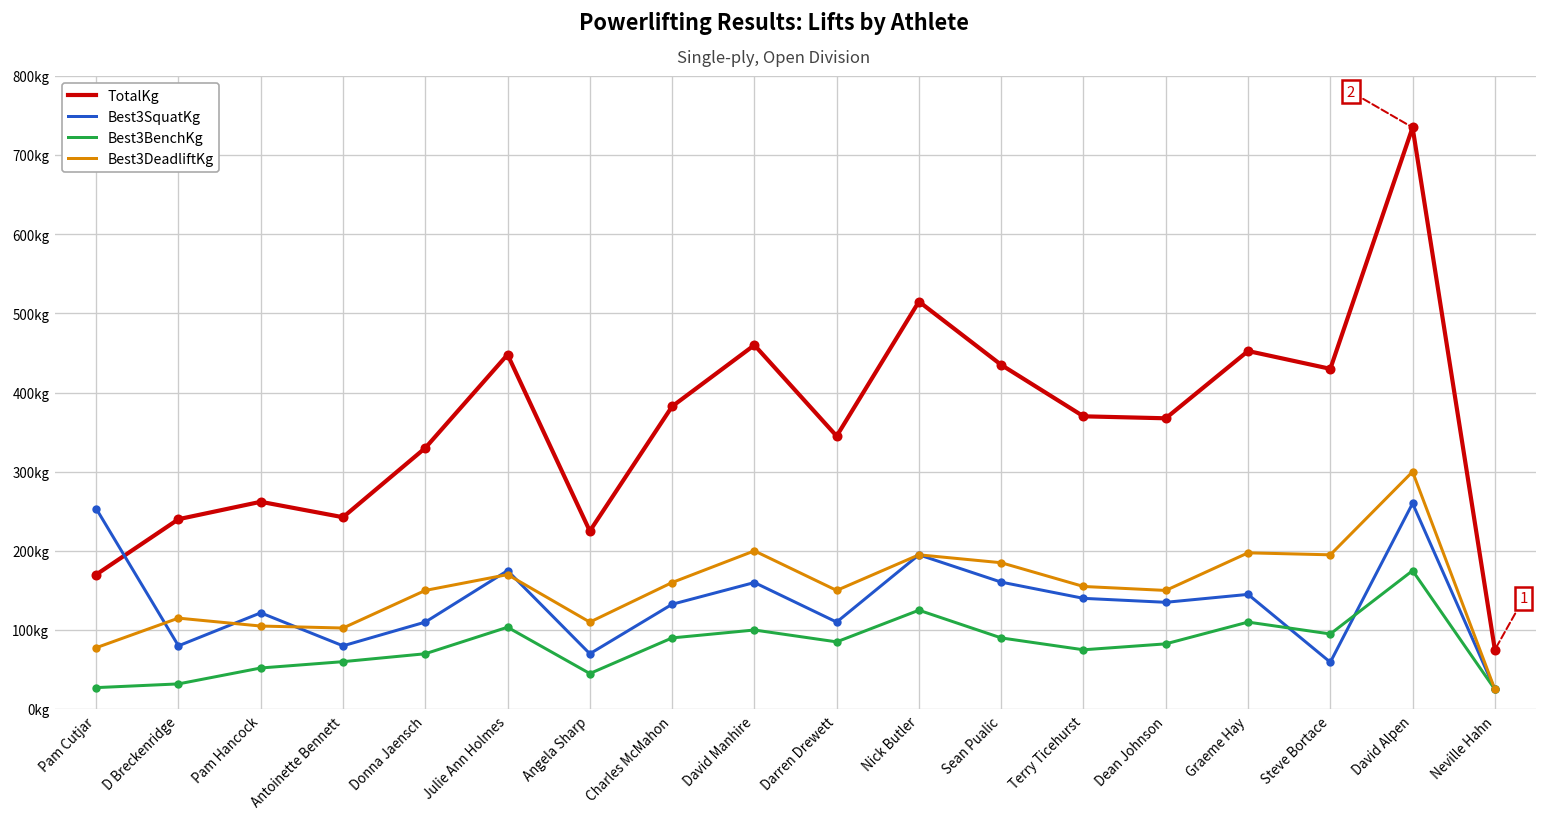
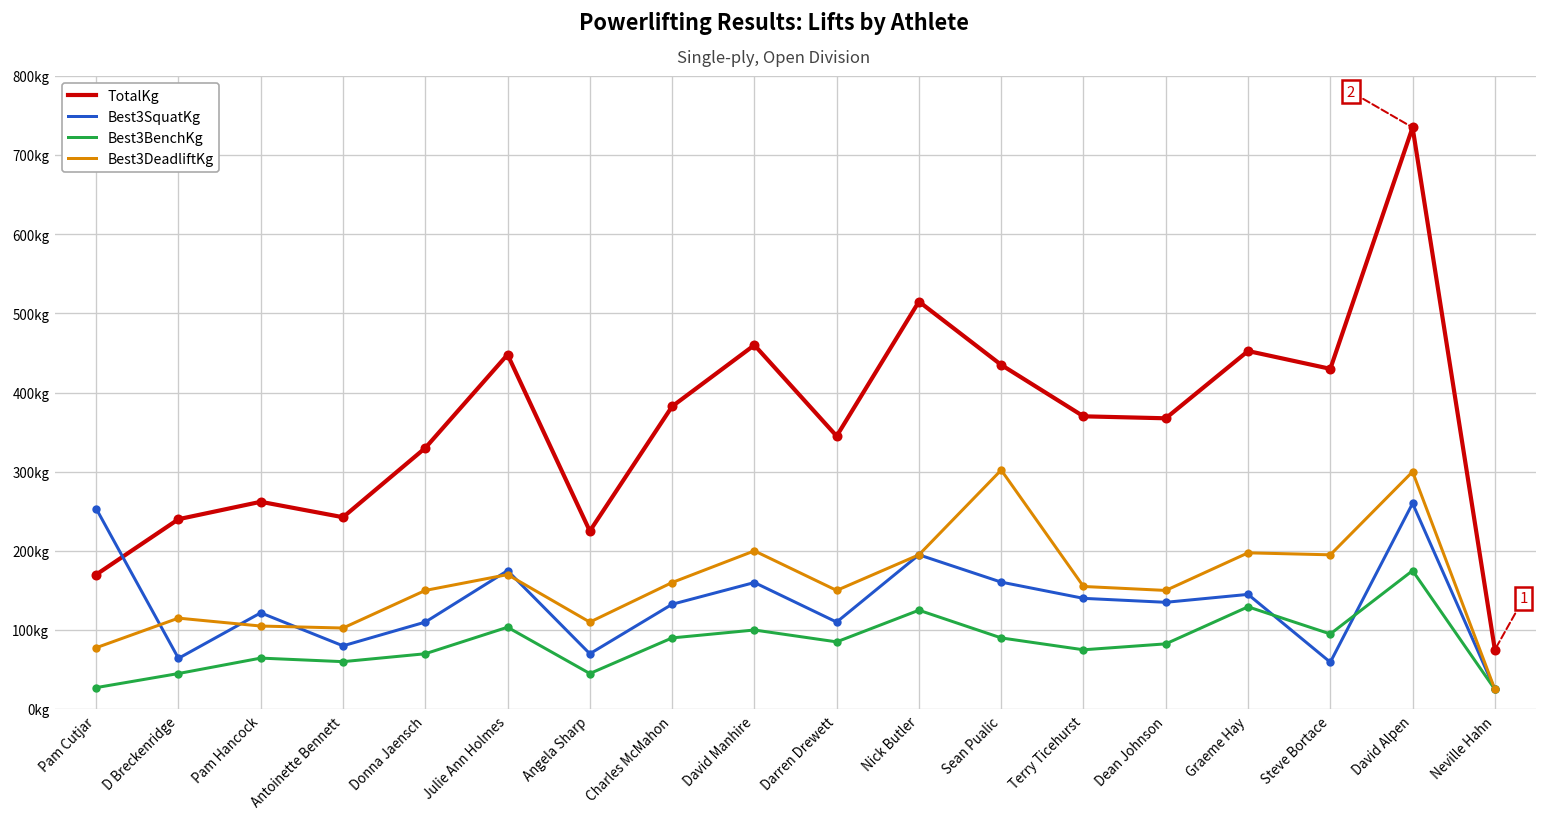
Best3SquatKg, D Breckenridge: 80kg -> 60kg
Best3BenchKg, D Breckenridge: 30kg -> 50kg
Best3BenchKg, Pam Hancock: 50kg -> 60kg
Best3DeadliftKg, Sean Pualic: 190kg -> 300kg
Best3BenchKg, Graeme Hay: 110kg -> 130kg
